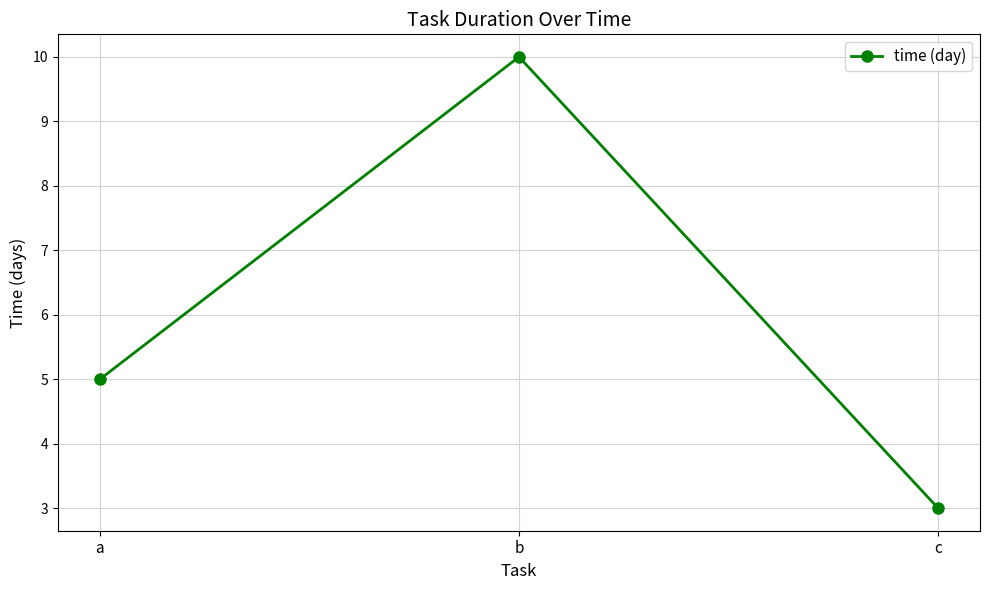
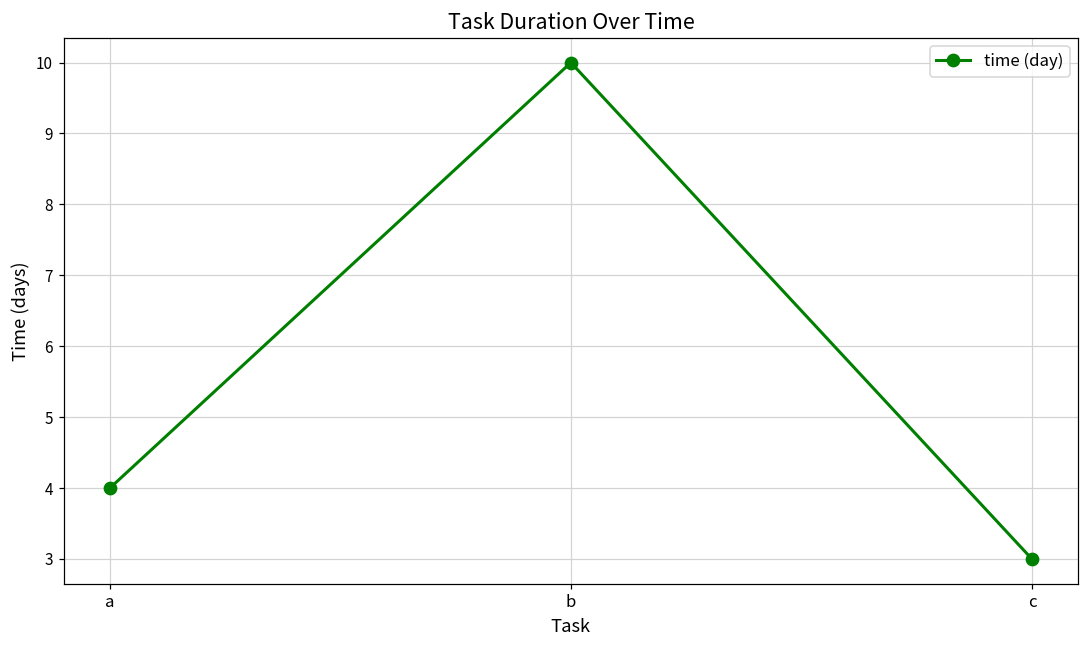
a: 5 -> 4
